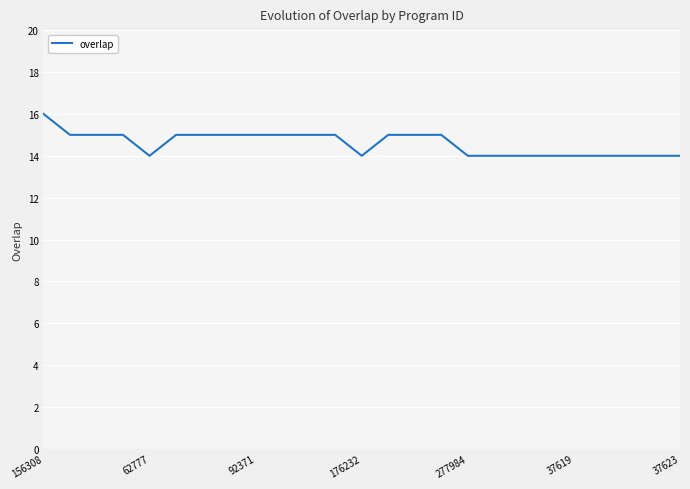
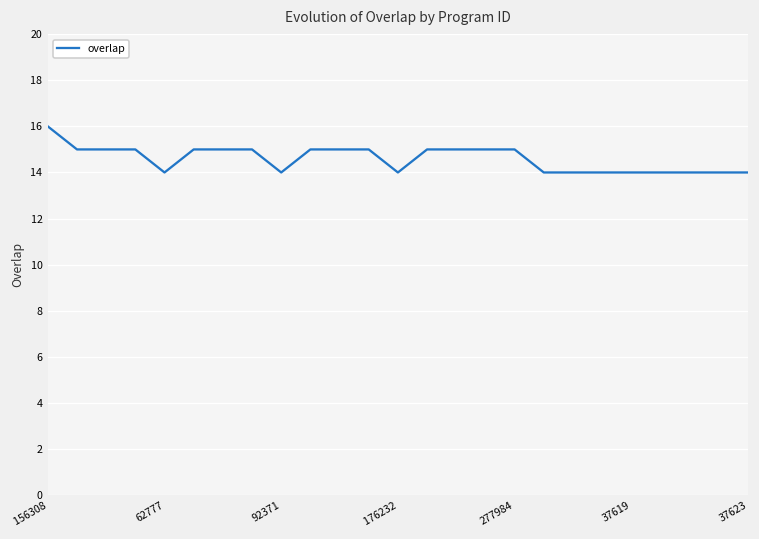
92371: 15 -> 14
277984: 14 -> 15
